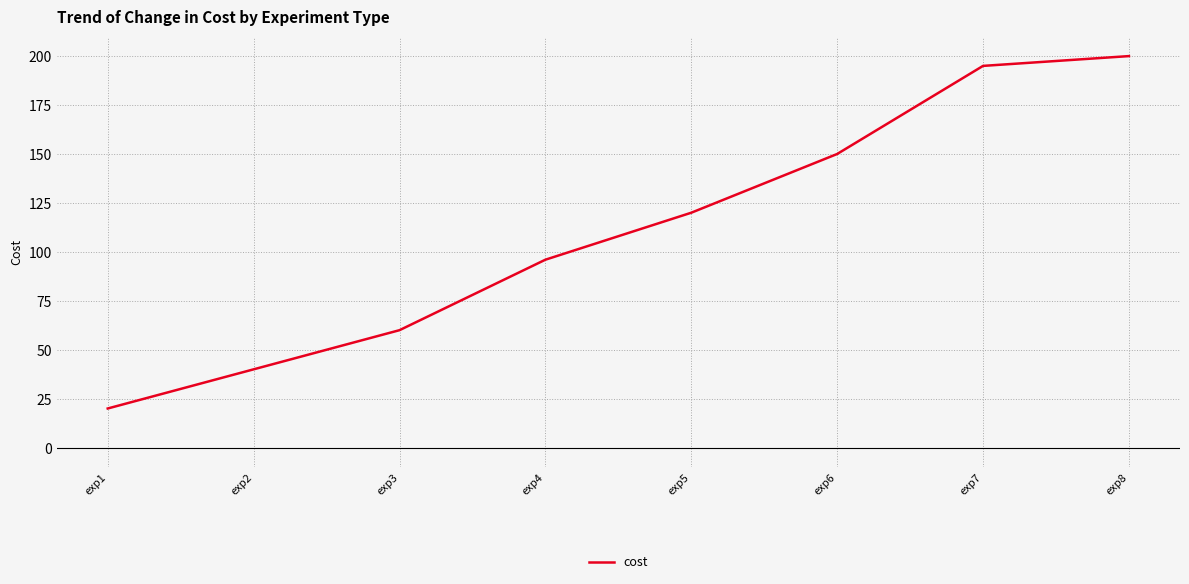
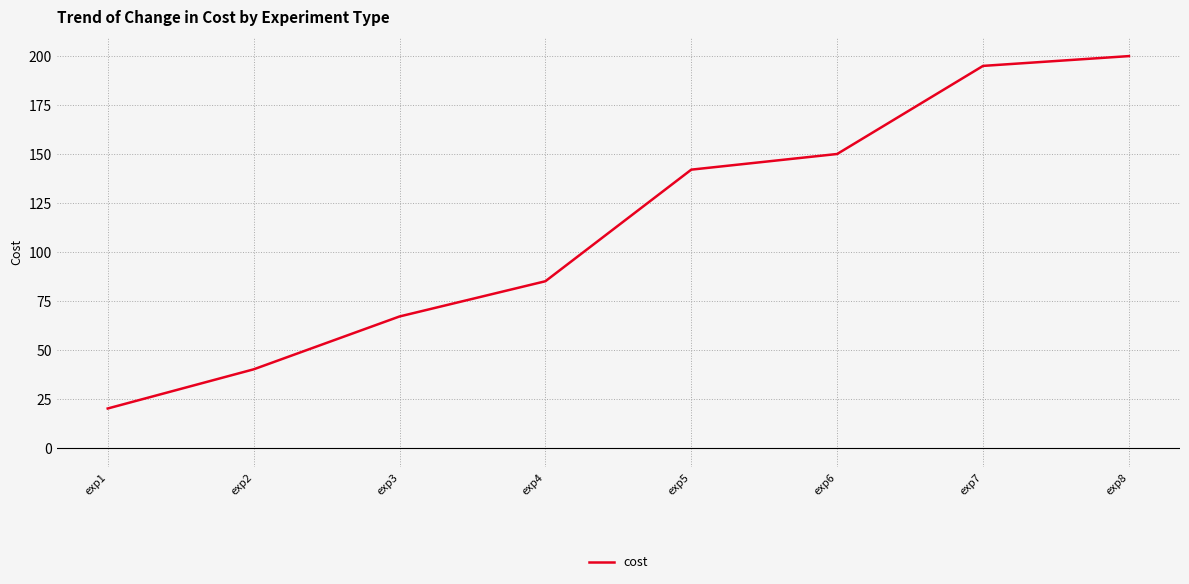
exp3: 60 -> 67
exp4: 96 -> 85
exp5: 120 -> 142
